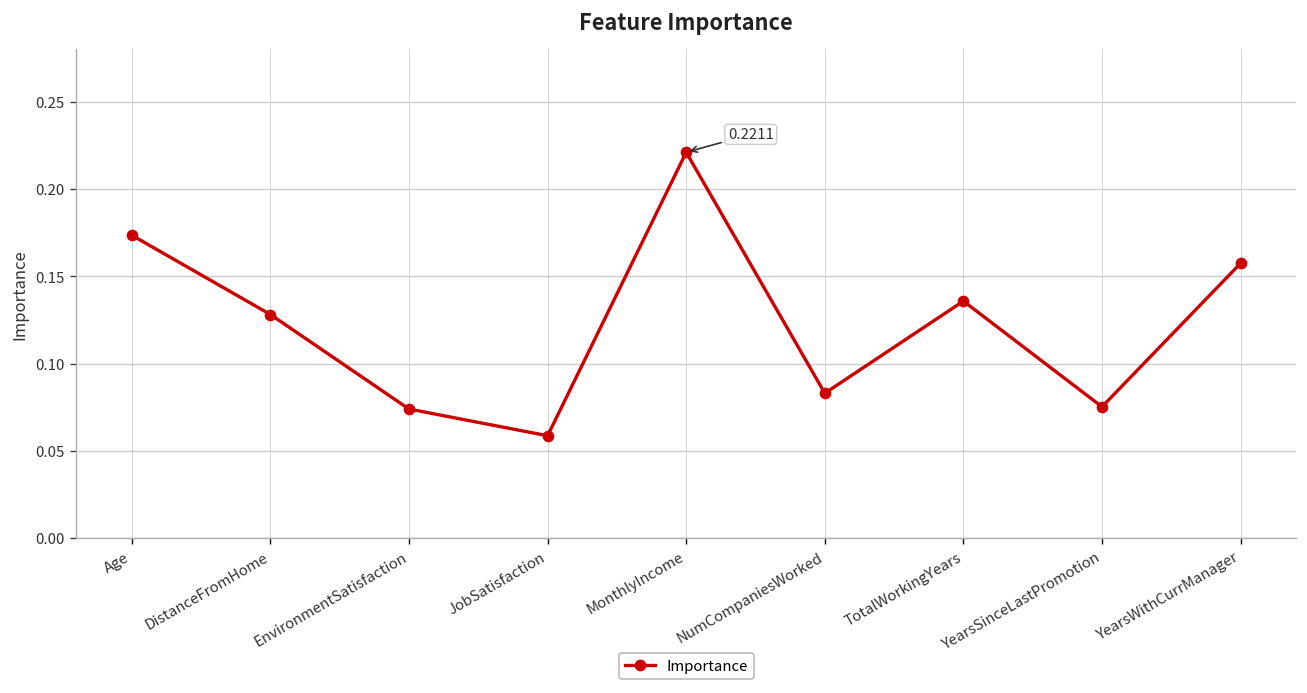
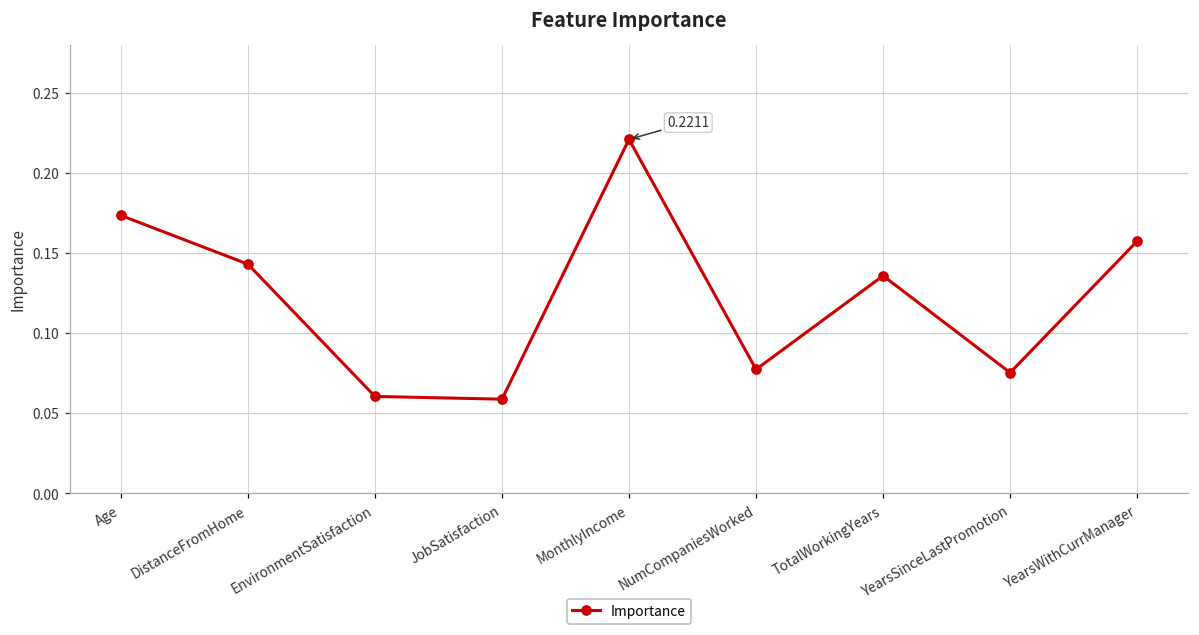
DistanceFromHome: 0.128 -> 0.143
EnvironmentSatisfaction: 0.074 -> 0.060
NumCompaniesWorked: 0.083 -> 0.077
